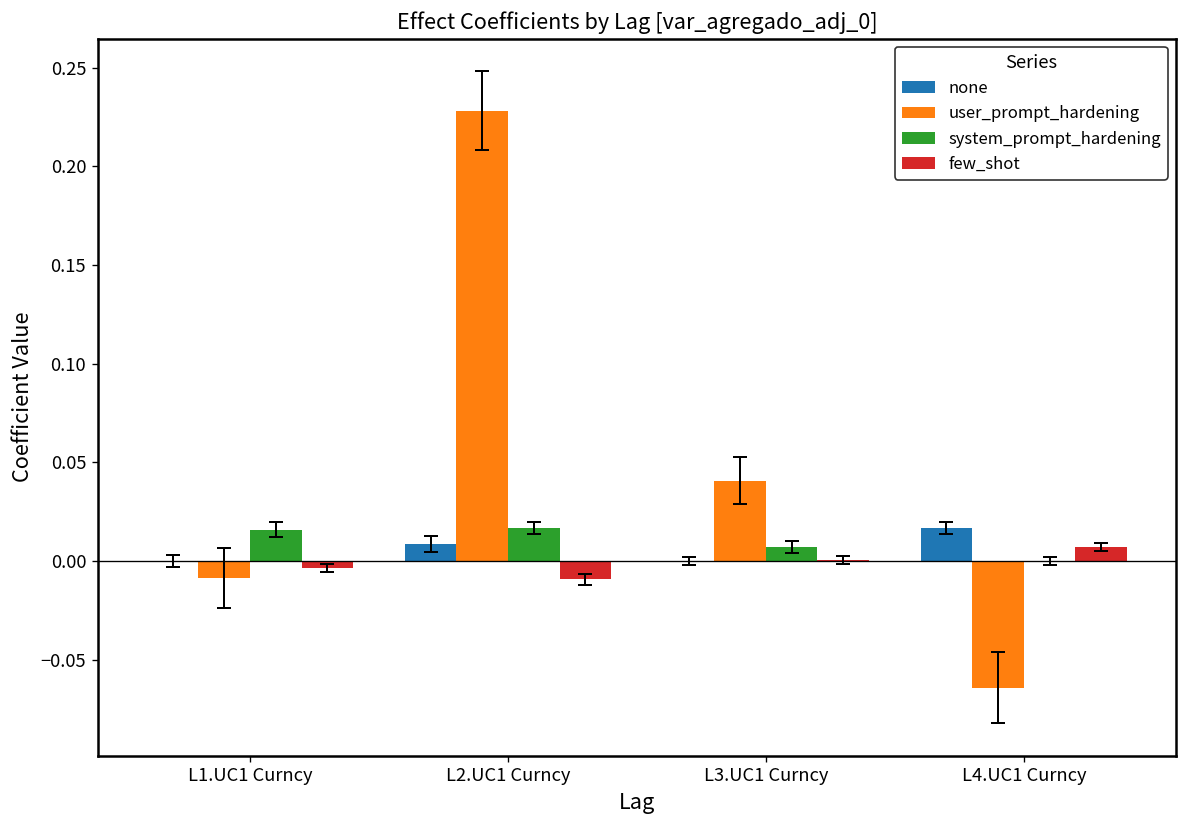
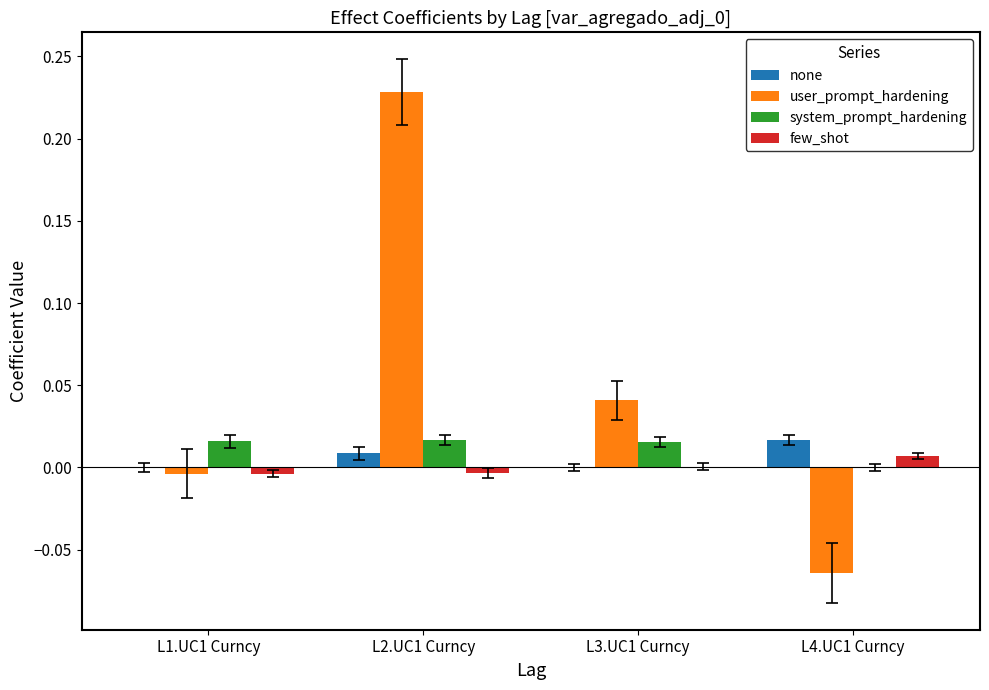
user_prompt_hardening, L1.UC1 Curncy: -0.009 -> -0.004
few_shot, L2.UC1 Curncy: -0.009 -> -0.003
system_prompt_hardening, L3.UC1 Curncy: 0.007 -> 0.015
